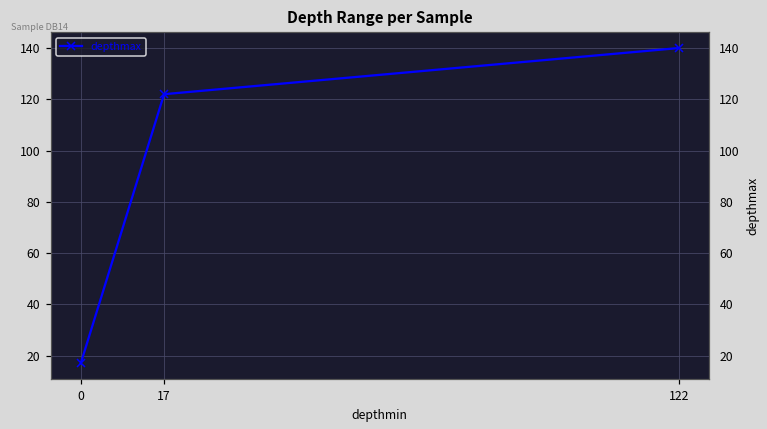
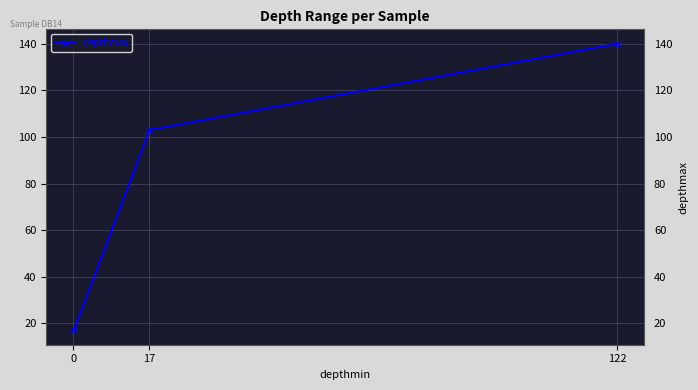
17: 122 -> 103
